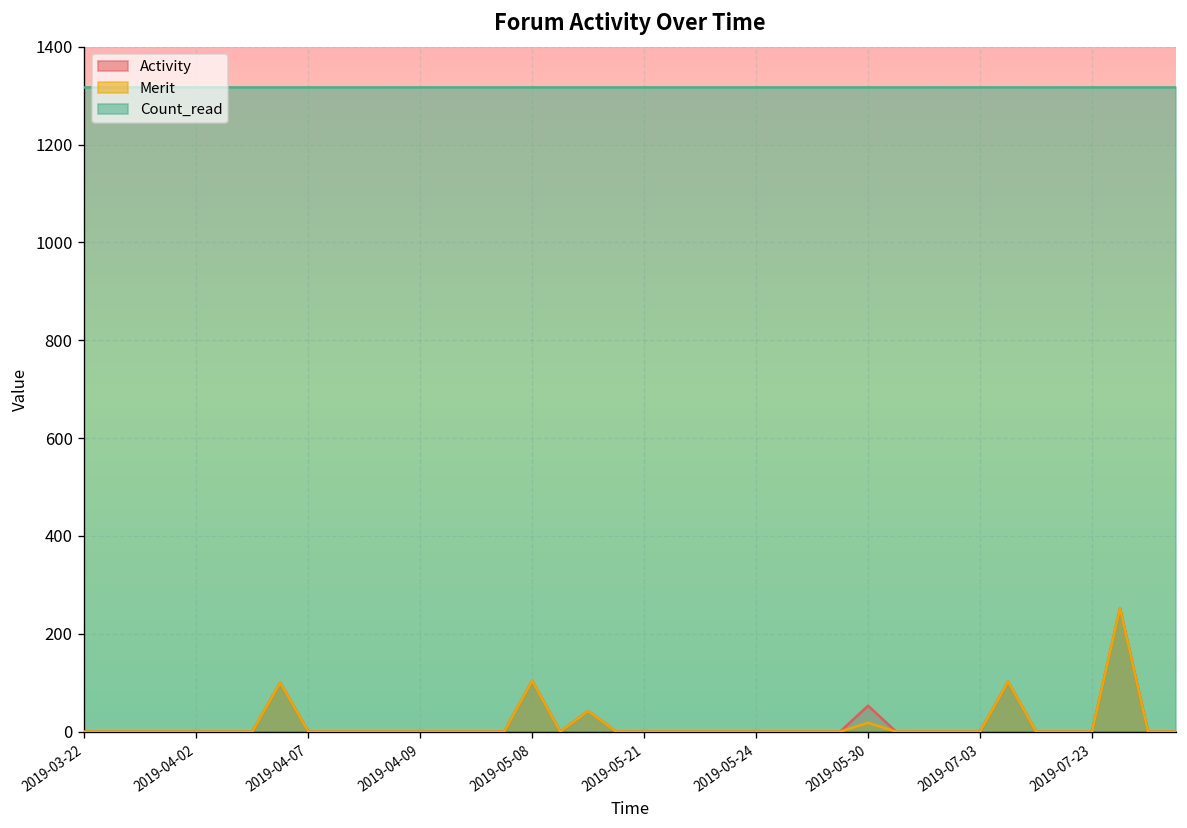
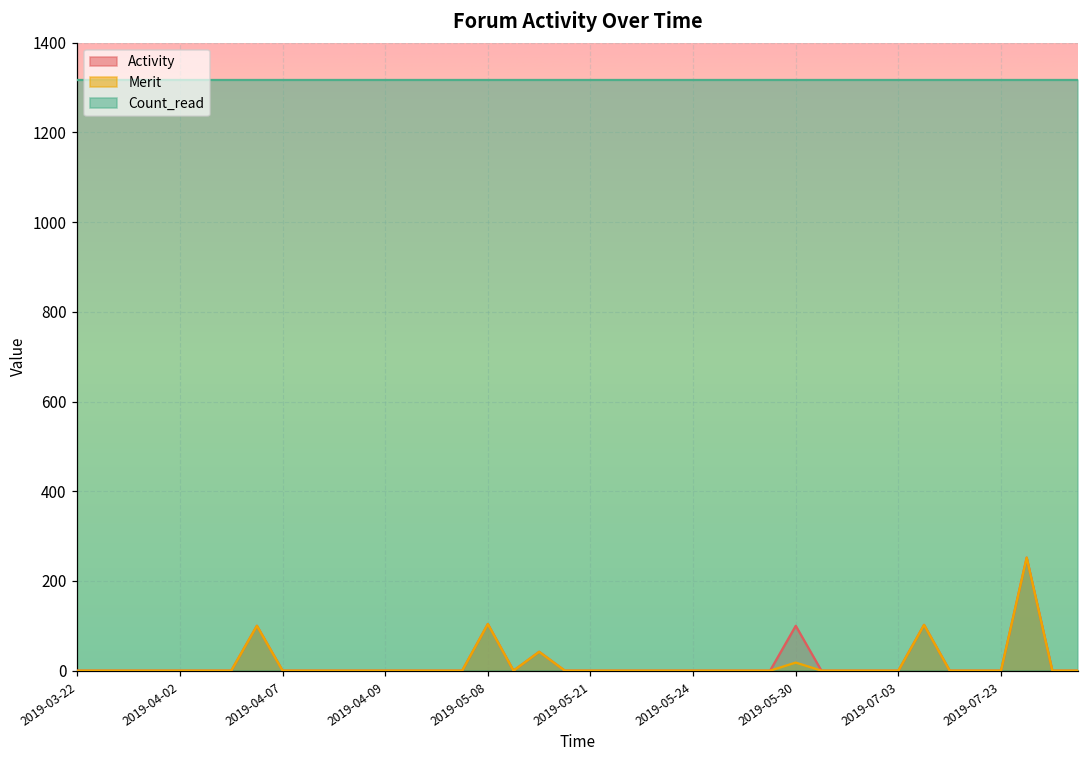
Activity, 2019-05-30: 50 -> 100
